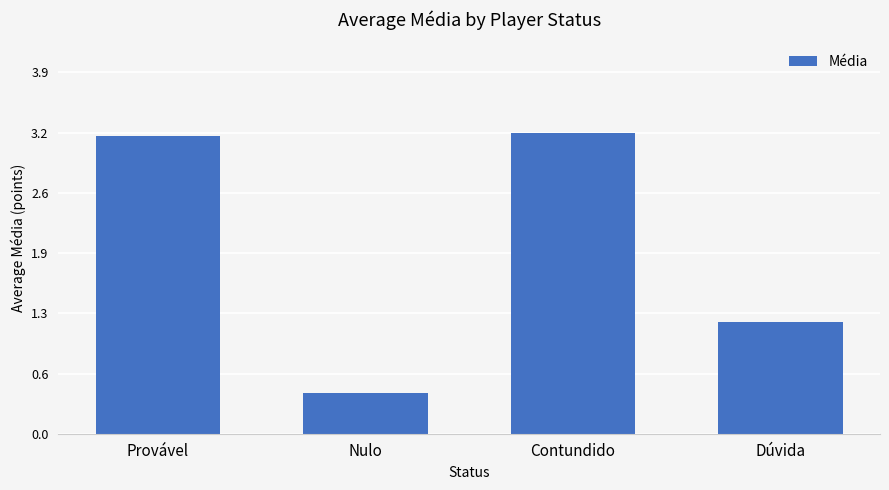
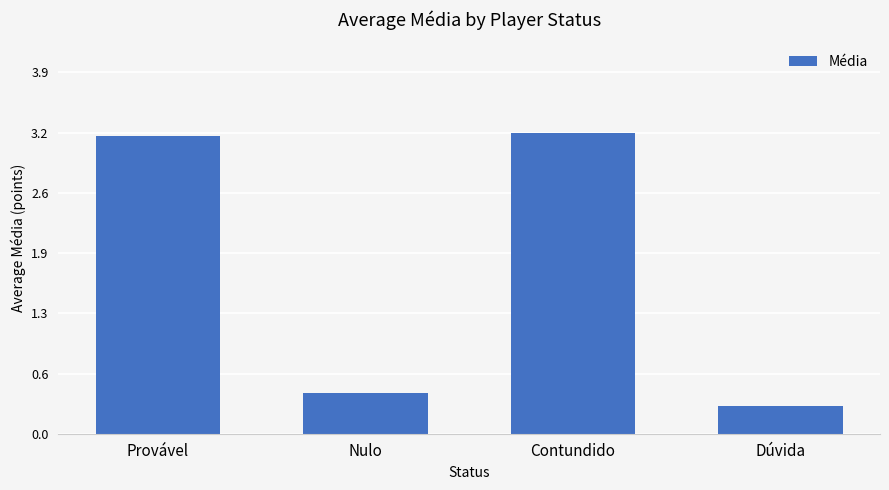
Dúvida: 1.2 -> 0.3
